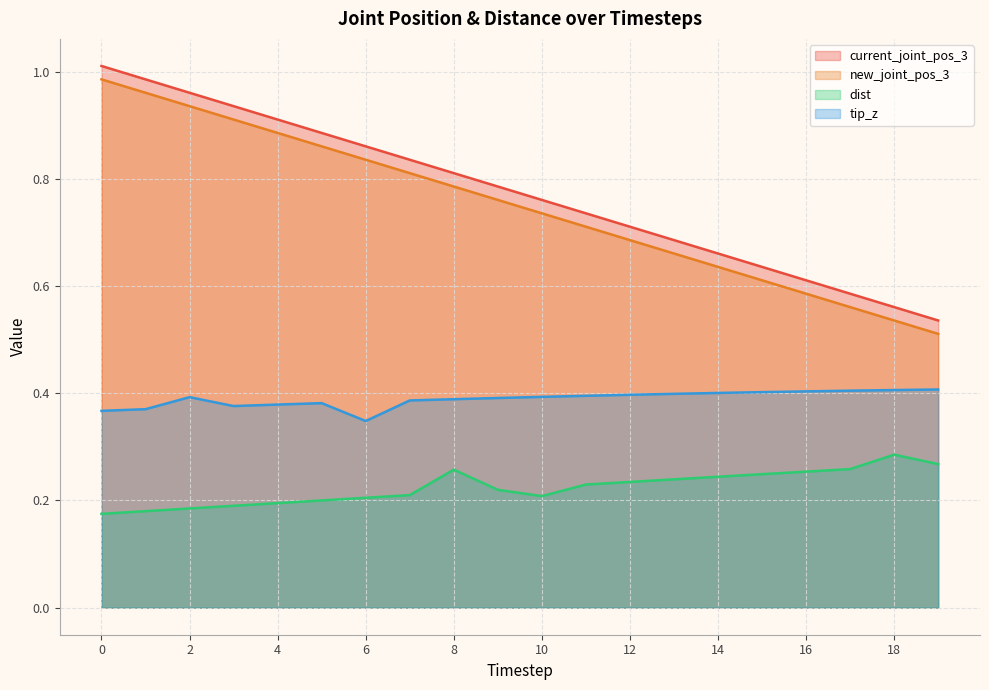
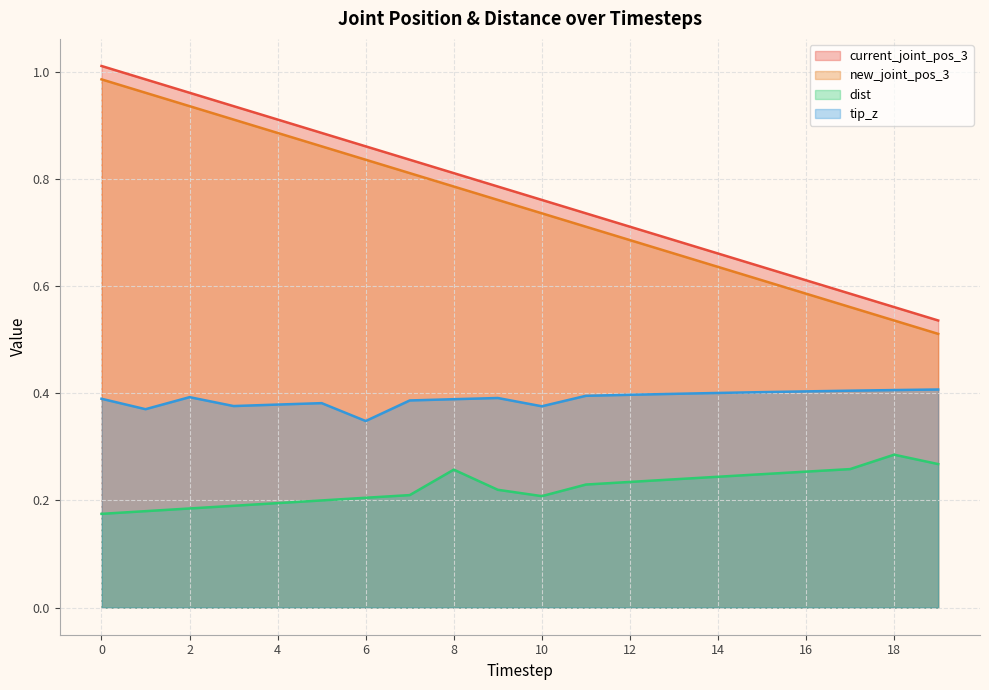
tip_z, 0: 0.37 -> 0.39
tip_z, 10: 0.39 -> 0.38
